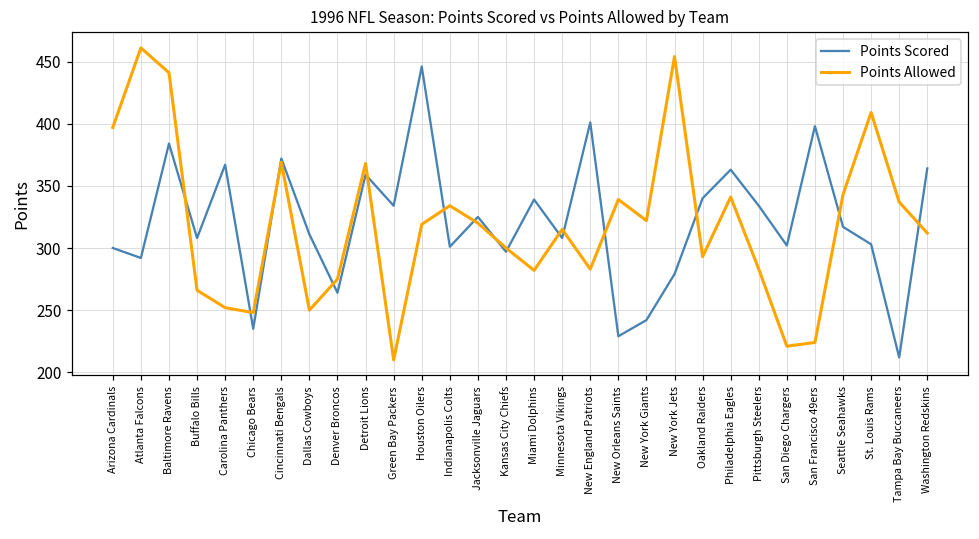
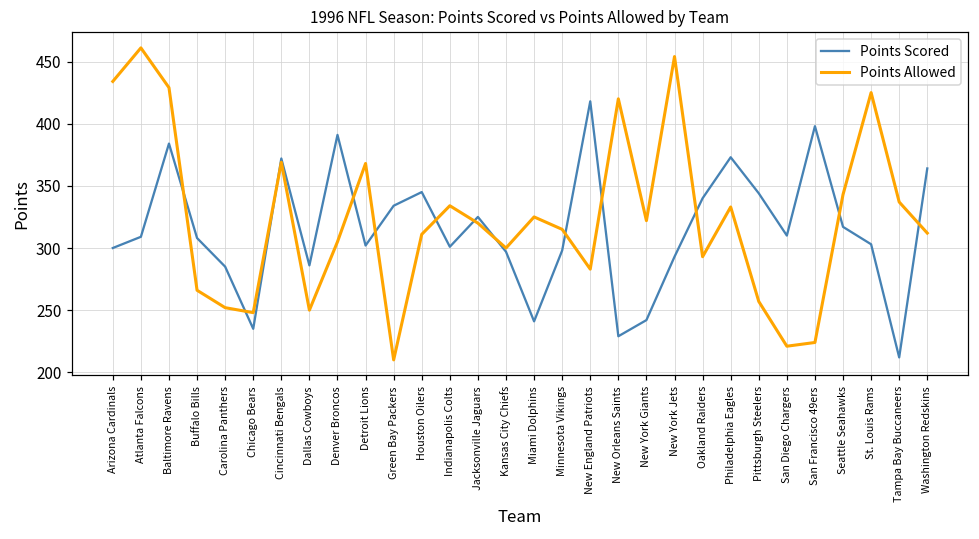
Points Allowed, Arizona Cardinals: 397 -> 434
Points Scored, Atlanta Falcons: 292 -> 309
Points Allowed, Baltimore Ravens: 441 -> 429
Points Scored, Carolina Panthers: 367 -> 285
Points Scored, Dallas Cowboys: 311 -> 286
Points Scored, Denver Broncos: 264 -> 391
Points Allowed, Denver Broncos: 275 -> 305
Points Scored, Detroit Lions: 359 -> 302
Points Scored, Houston Oilers: 446 -> 345
Points Allowed, Houston Oilers: 319 -> 311
Points Scored, Miami Dolphins: 339 -> 241
Points Allowed, Miami Dolphins: 282 -> 325
Points Scored, Minnesota Vikings: 308 -> 298
Points Scored, New England Patriots: 401 -> 418
Points Allowed, New Orleans Saints: 339 -> 420
Points Scored, New York Jets: 279 -> 293
Points Scored, Philadelphia Eagles: 363 -> 373
Points Allowed, Philadelphia Eagles: 341 -> 333
Points Scored, Pittsburgh Steelers: 334 -> 344
Points Allowed, Pittsburgh Steelers: 283 -> 257
Points Scored, San Diego Chargers: 302 -> 310
Points Allowed, St. Louis Rams: 409 -> 425
